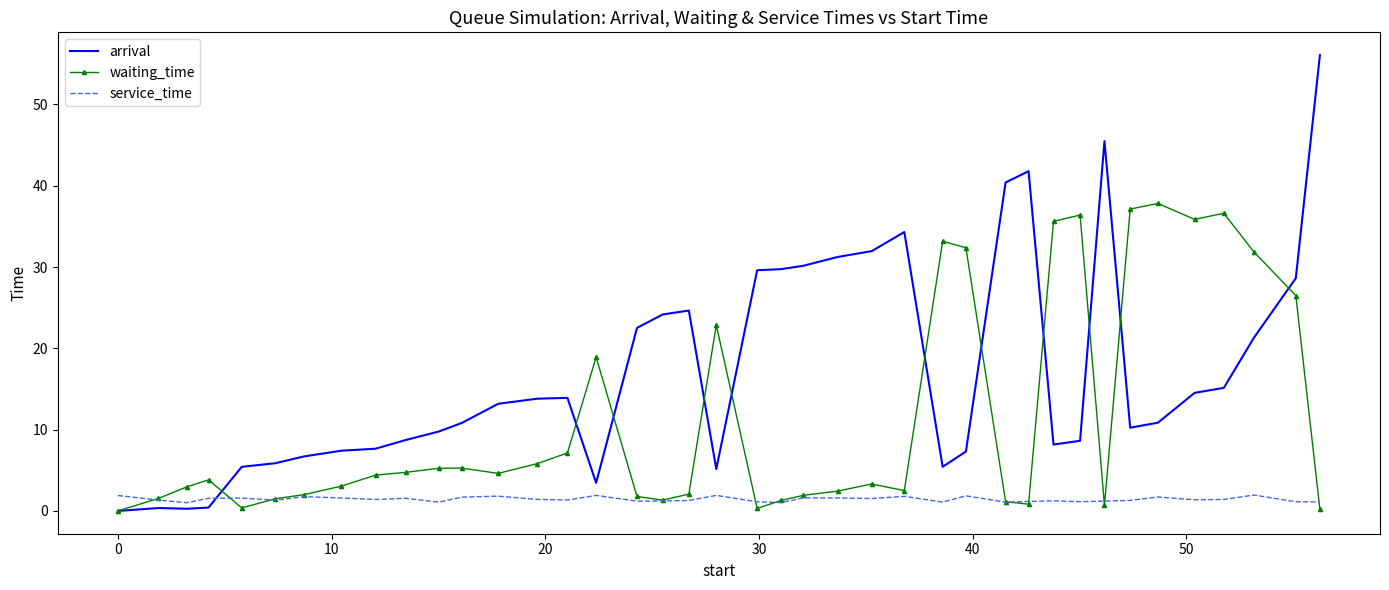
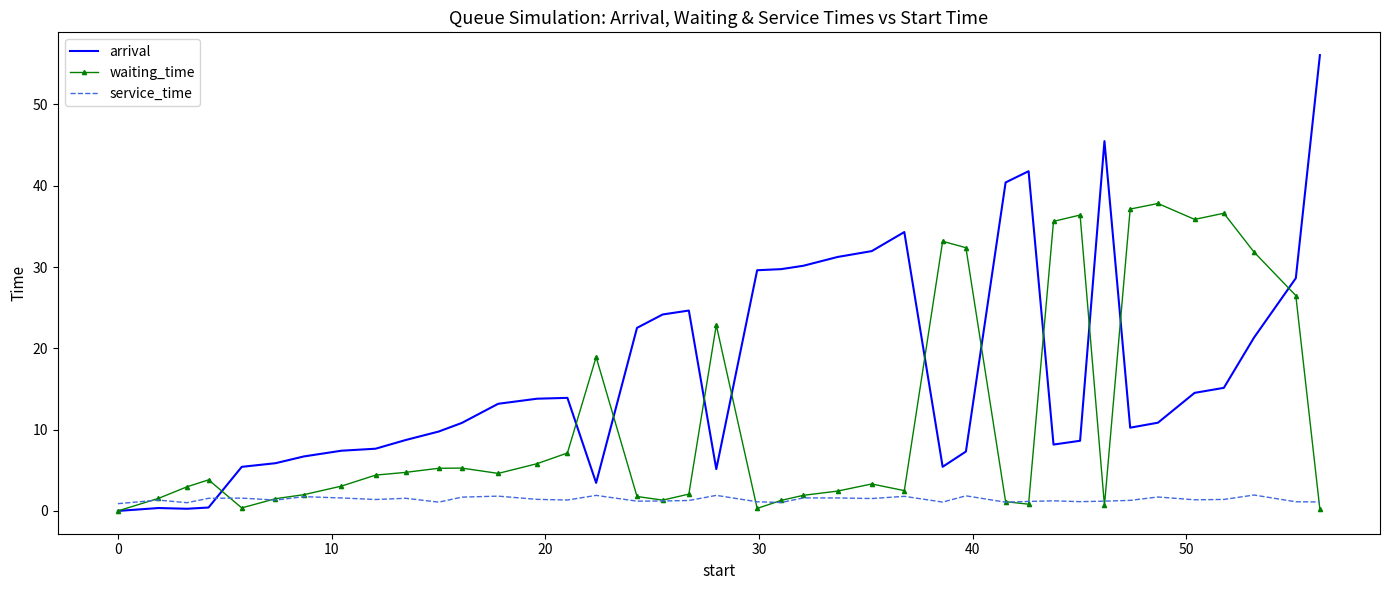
service_time, 0: 2 -> 1
